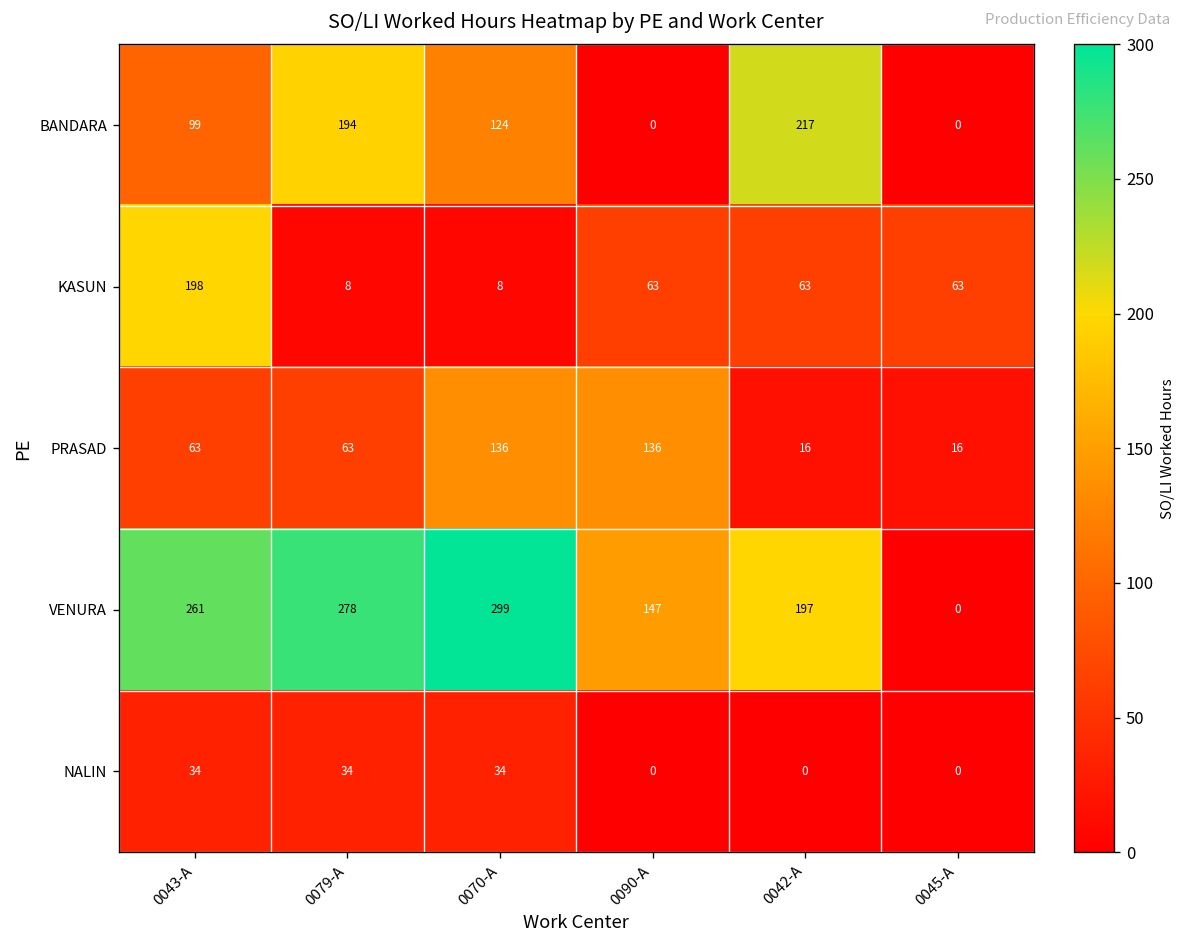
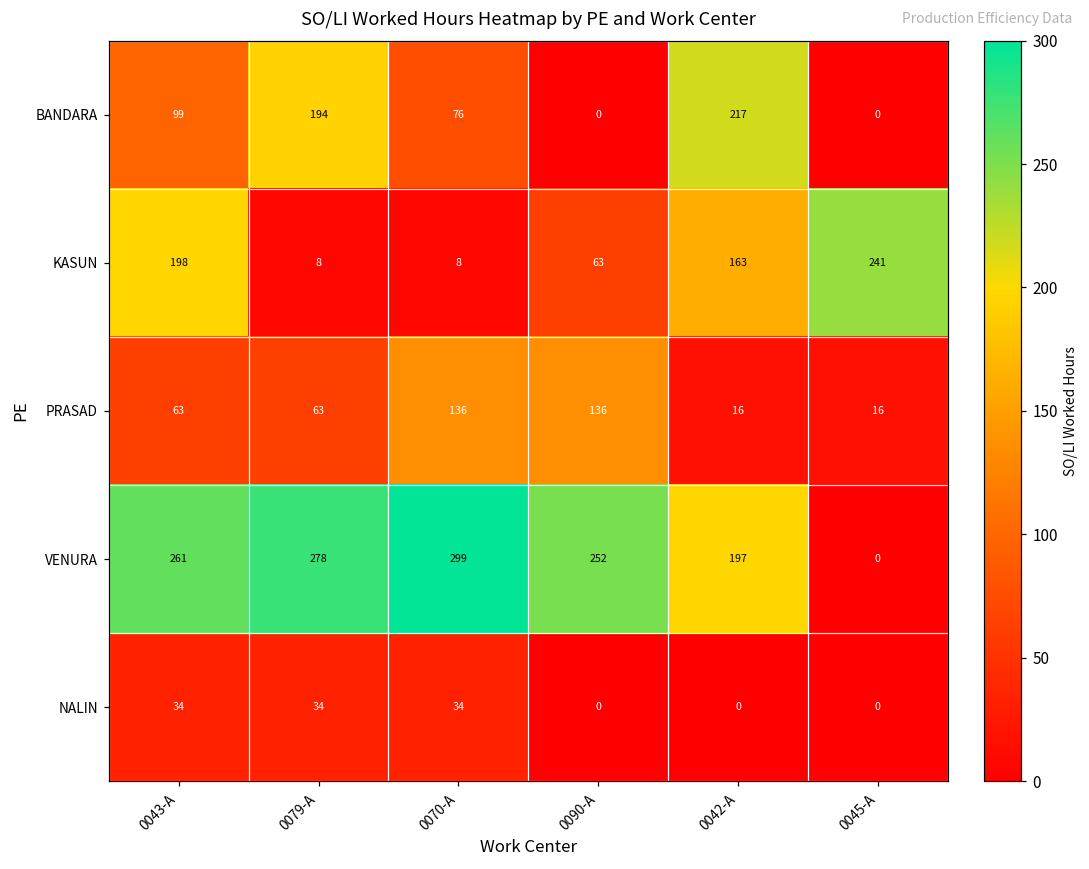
BANDARA, 0070-A: 124 -> 76
KASUN, 0042-A: 63 -> 163
KASUN, 0045-A: 63 -> 241
VENURA, 0090-A: 147 -> 252
